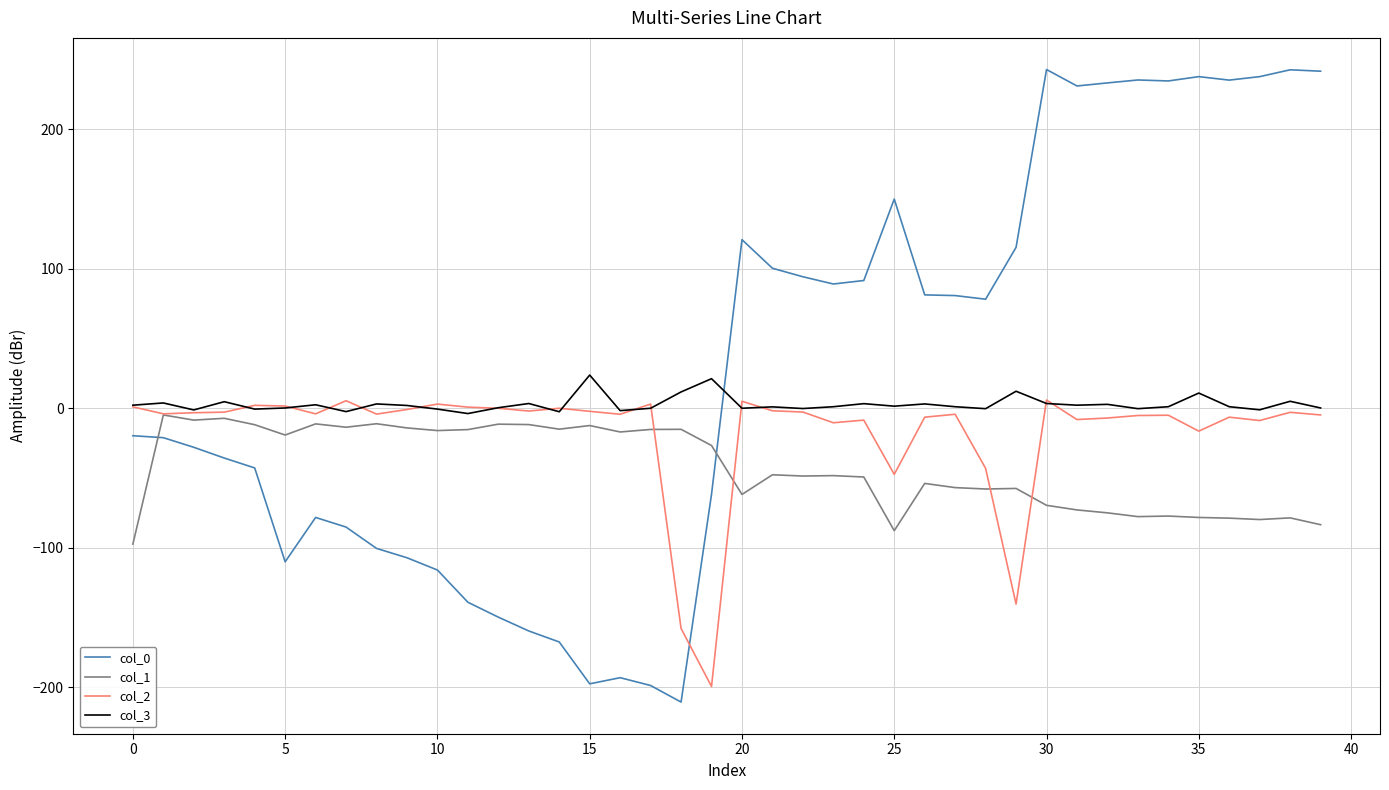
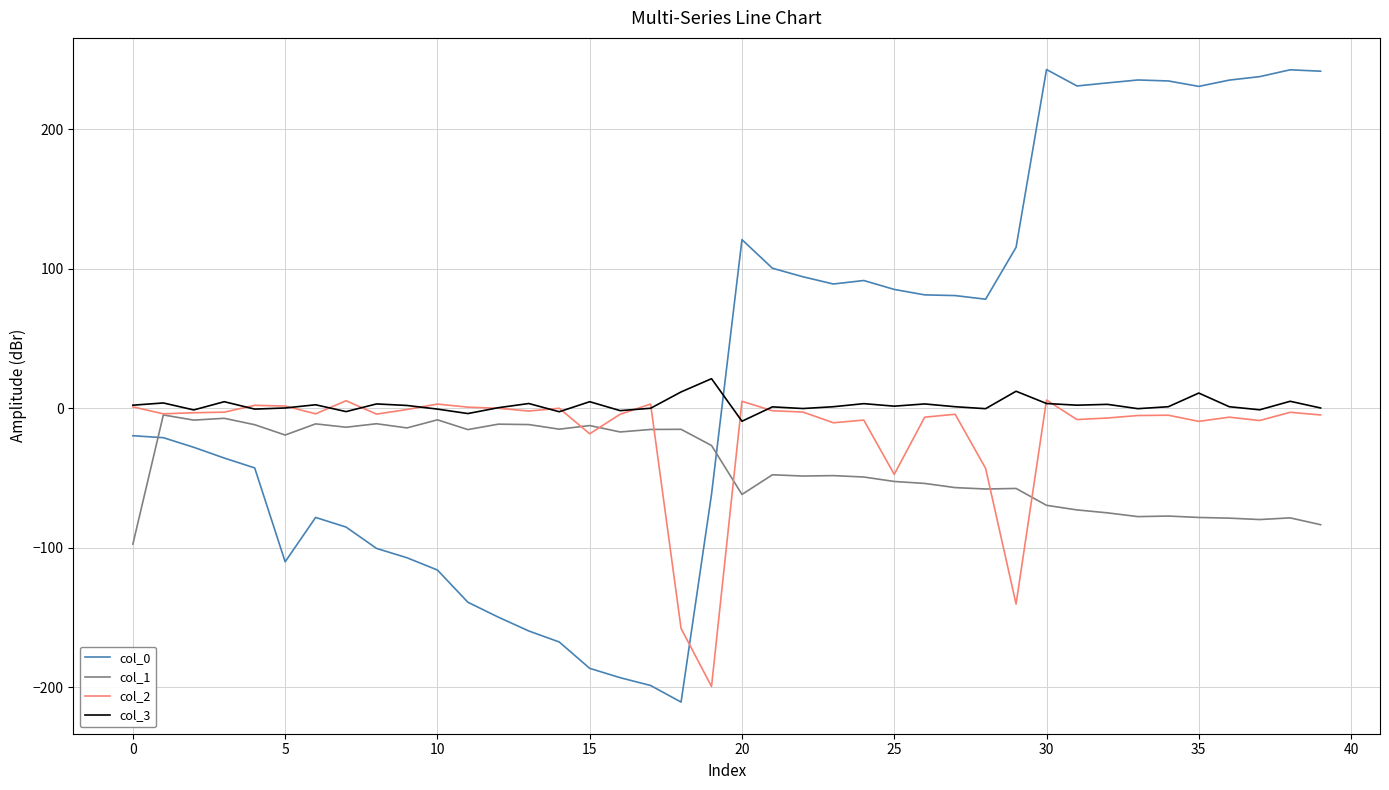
col_1, 10: -16 -> -8
col_0, 15: -198 -> -187
col_2, 15: -2 -> -18
col_3, 15: 24 -> 5
col_3, 20: 0 -> -9
col_0, 25: 150 -> 85
col_1, 25: -88 -> -53
col_0, 35: 238 -> 231
col_2, 35: -17 -> -10
